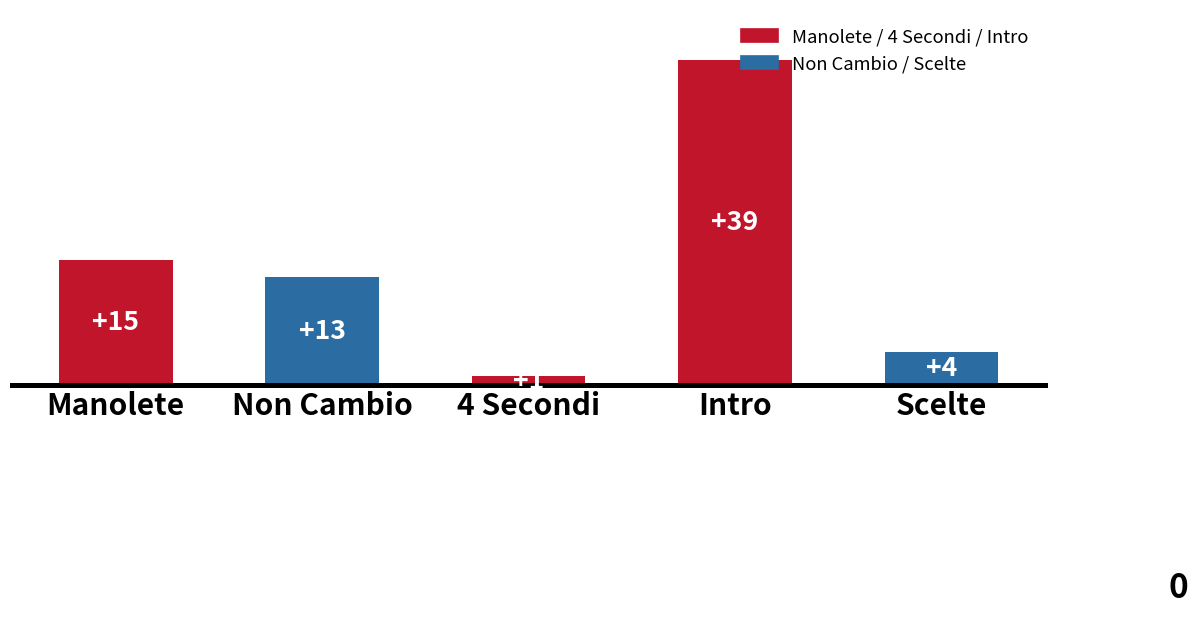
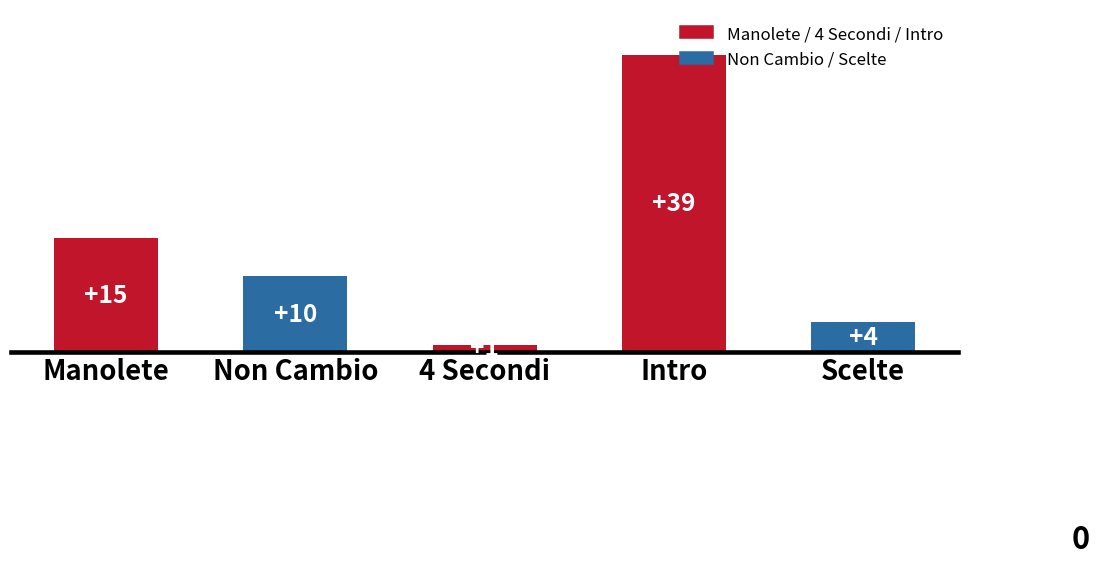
Non Cambio: +13 -> +10
